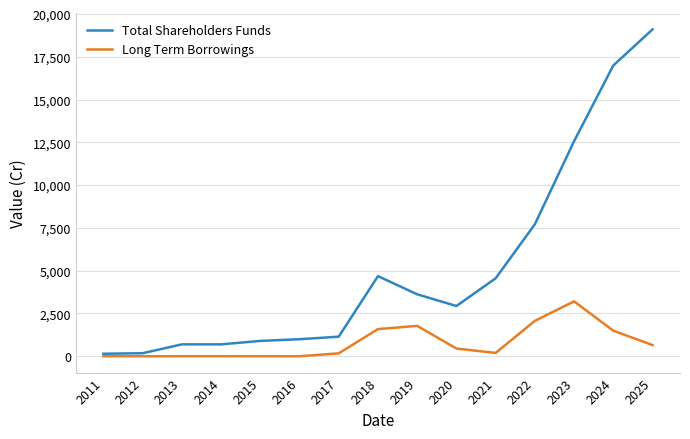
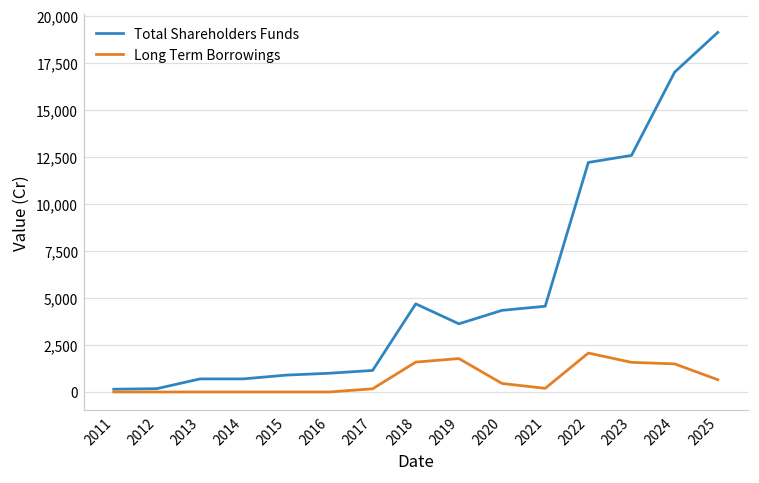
Total Shareholders Funds, 2020: 2,900 -> 4,300
Total Shareholders Funds, 2022: 7,700 -> 12,200
Long Term Borrowings, 2023: 3,200 -> 1,600
